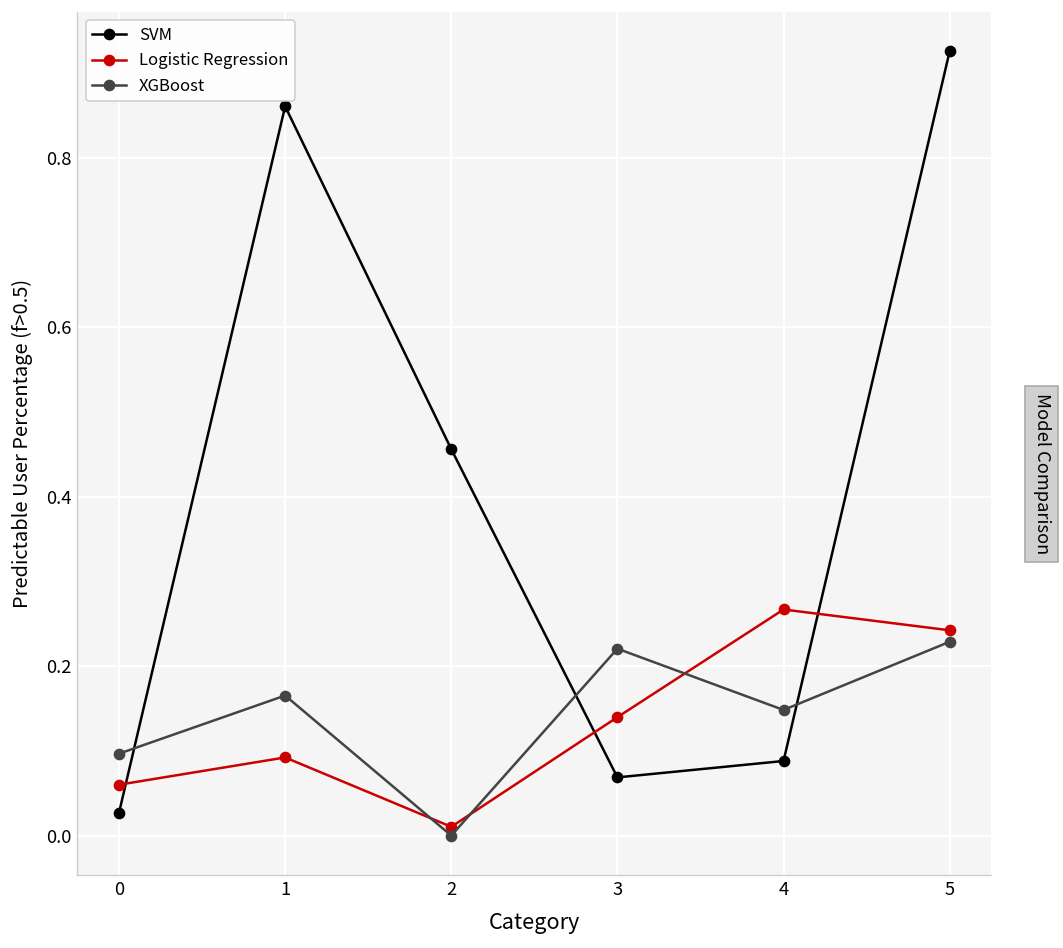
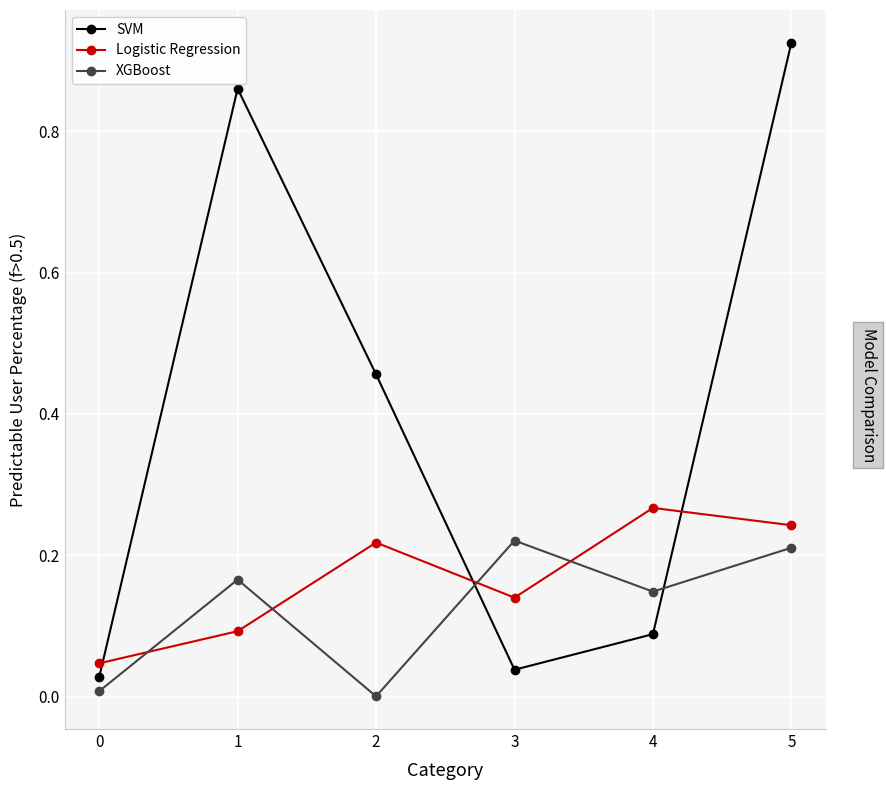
Logistic Regression, 0: 0.06 -> 0.05
XGBoost, 0: 0.10 -> 0.01
Logistic Regression, 2: 0.01 -> 0.22
SVM, 3: 0.07 -> 0.04
XGBoost, 5: 0.23 -> 0.21
